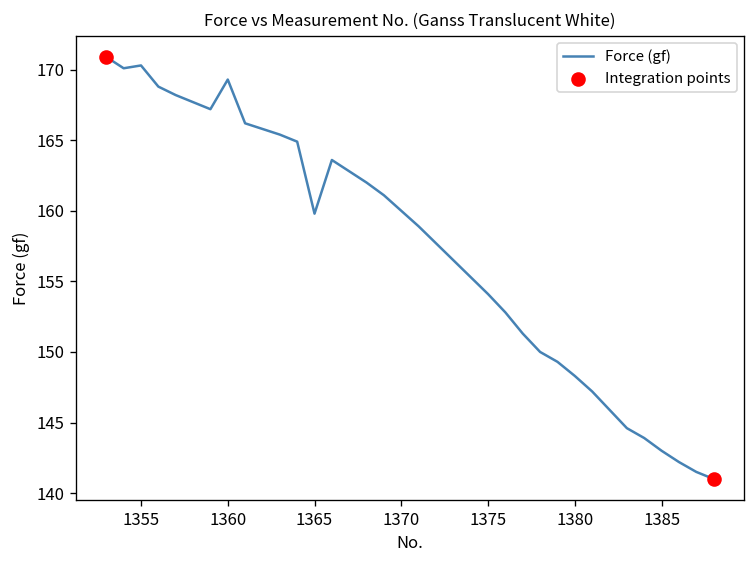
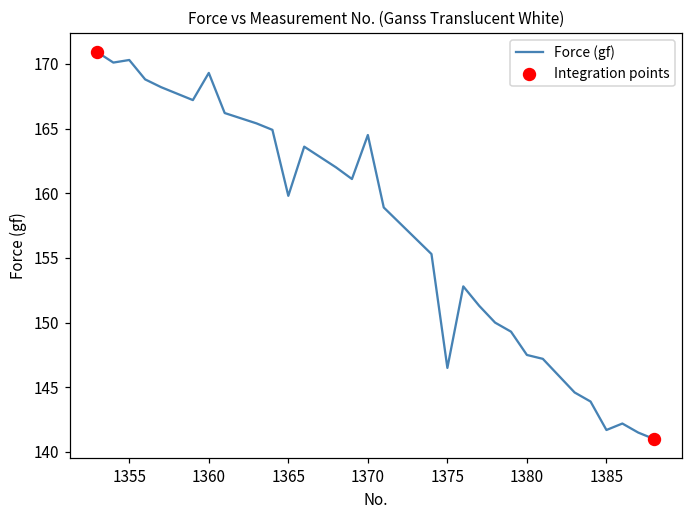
Force (gf), 1370: 160.0 -> 164.5
Force (gf), 1375: 154.1 -> 146.5
Force (gf), 1380: 148.3 -> 147.5
Force (gf), 1385: 143.0 -> 141.7
